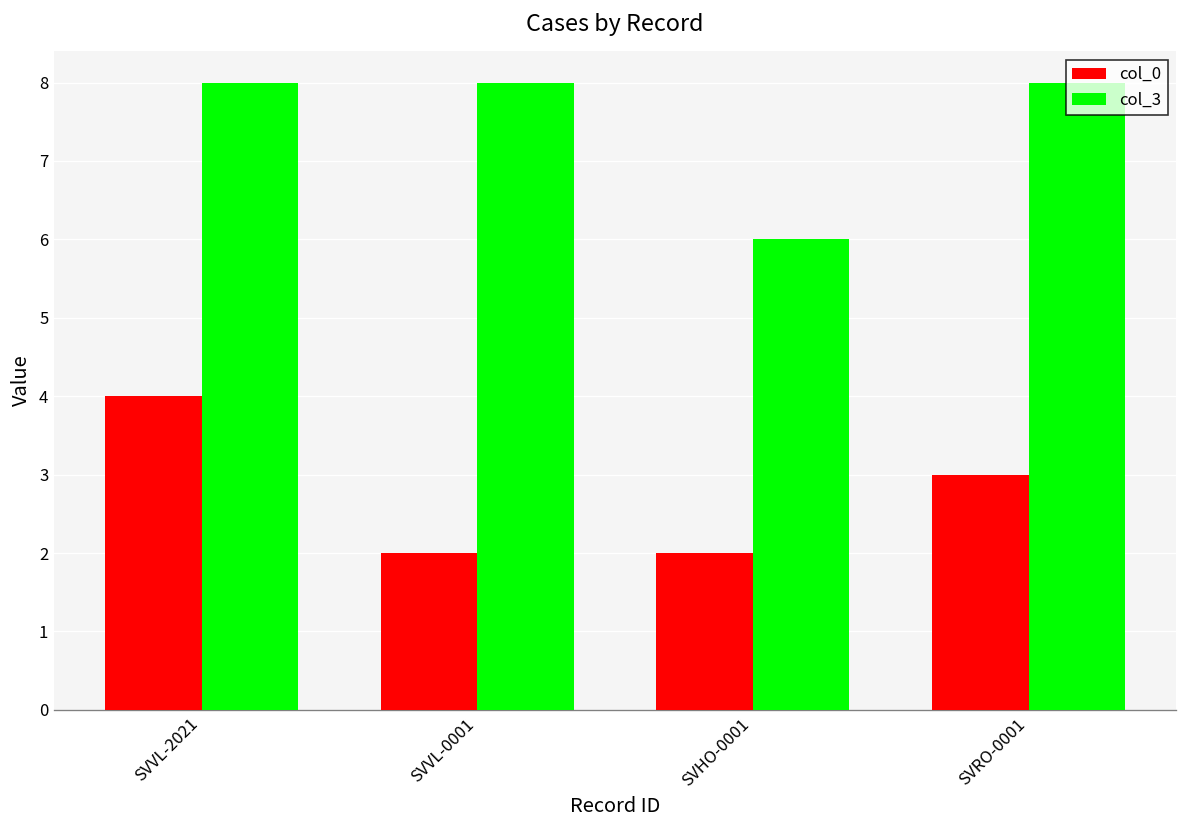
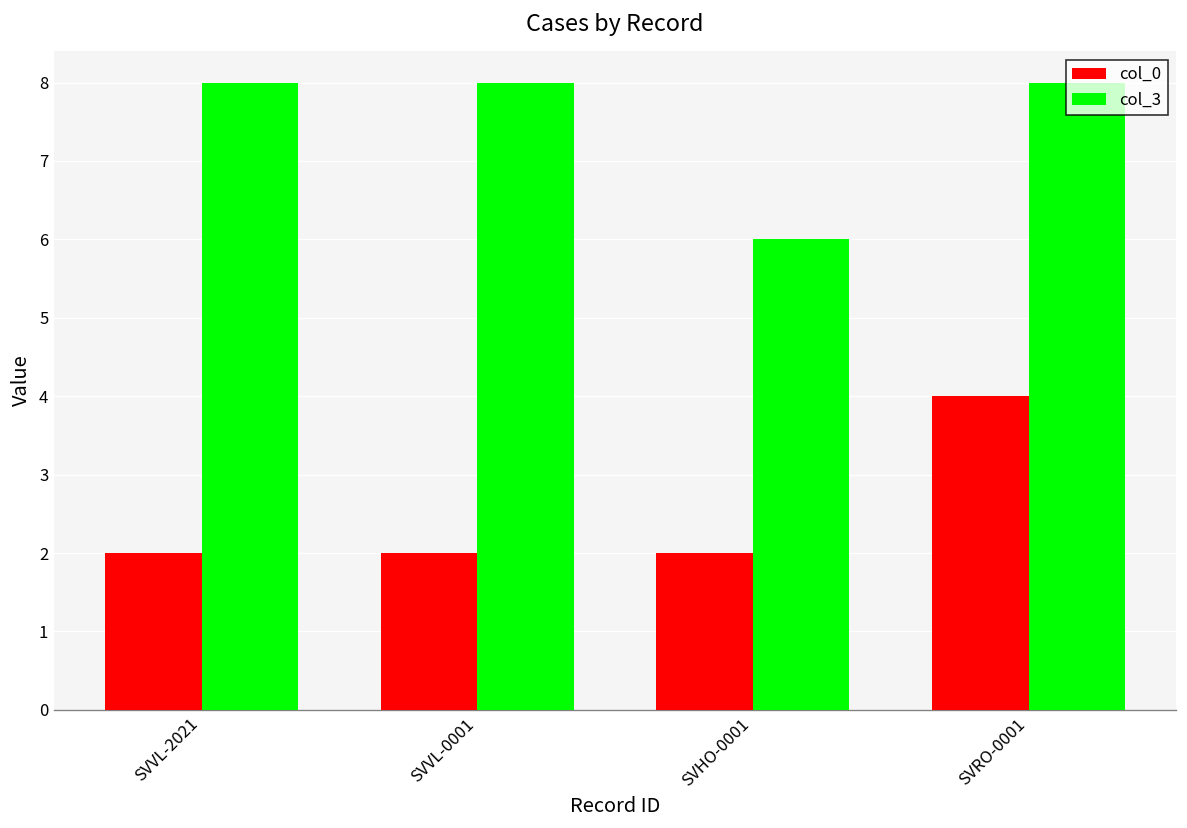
col_0, SVVL-2021: 4 -> 2
col_0, SVRO-0001: 3 -> 4
